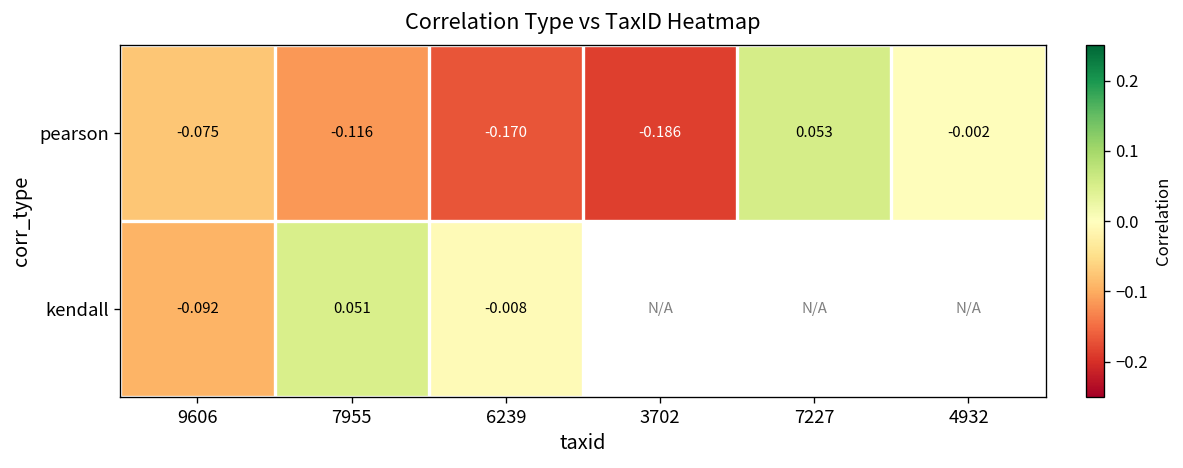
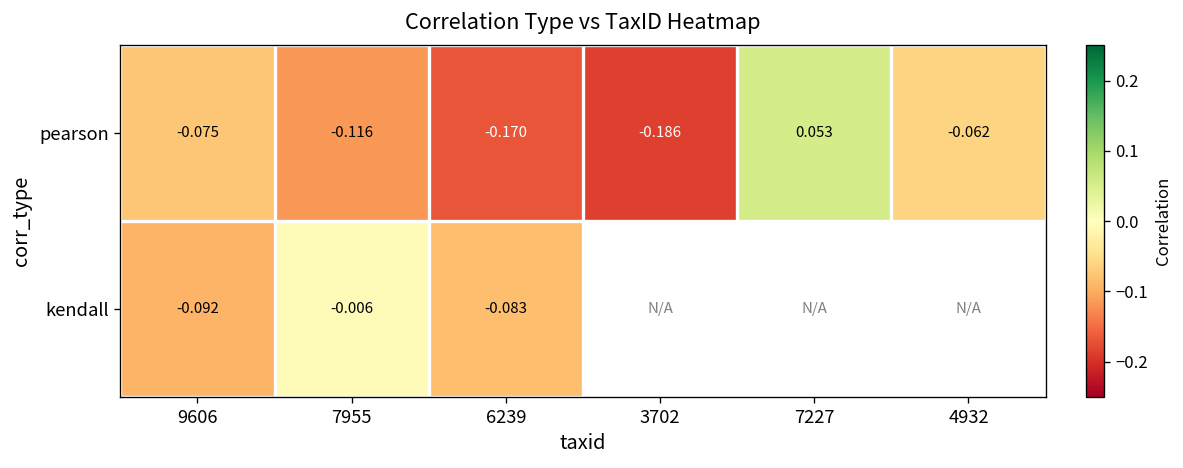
pearson, 4932: -0.002 -> -0.062
kendall, 7955: 0.051 -> -0.006
kendall, 6239: -0.008 -> -0.083
